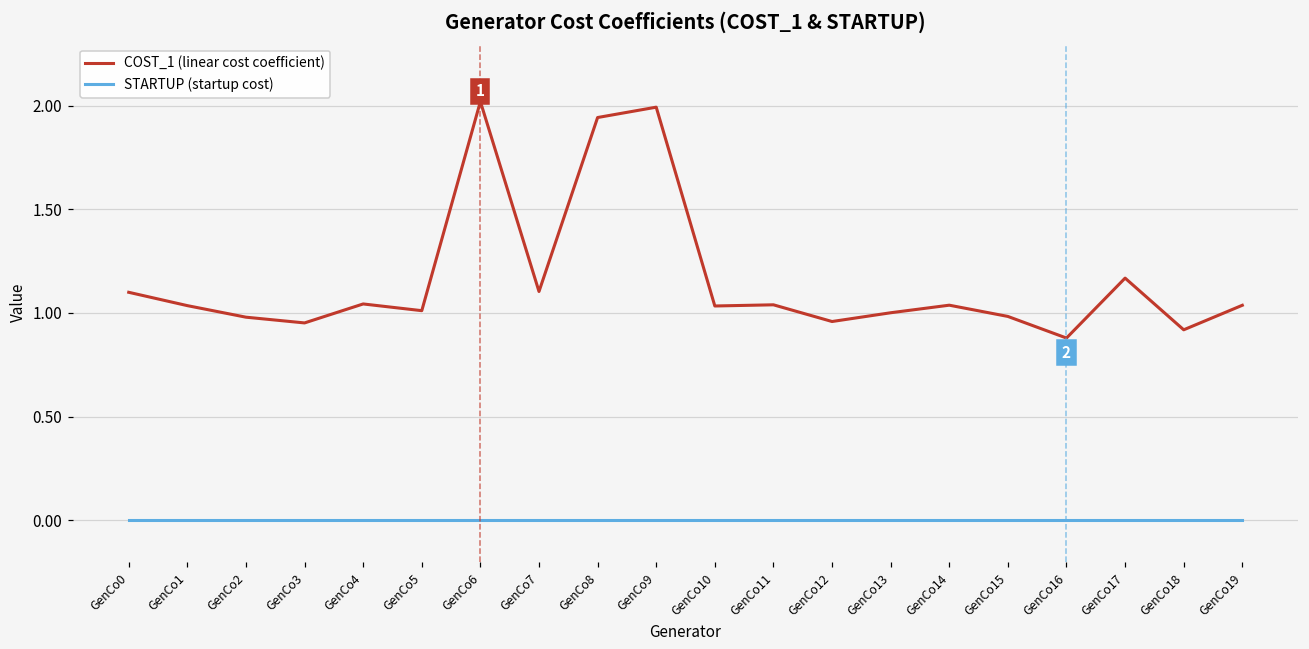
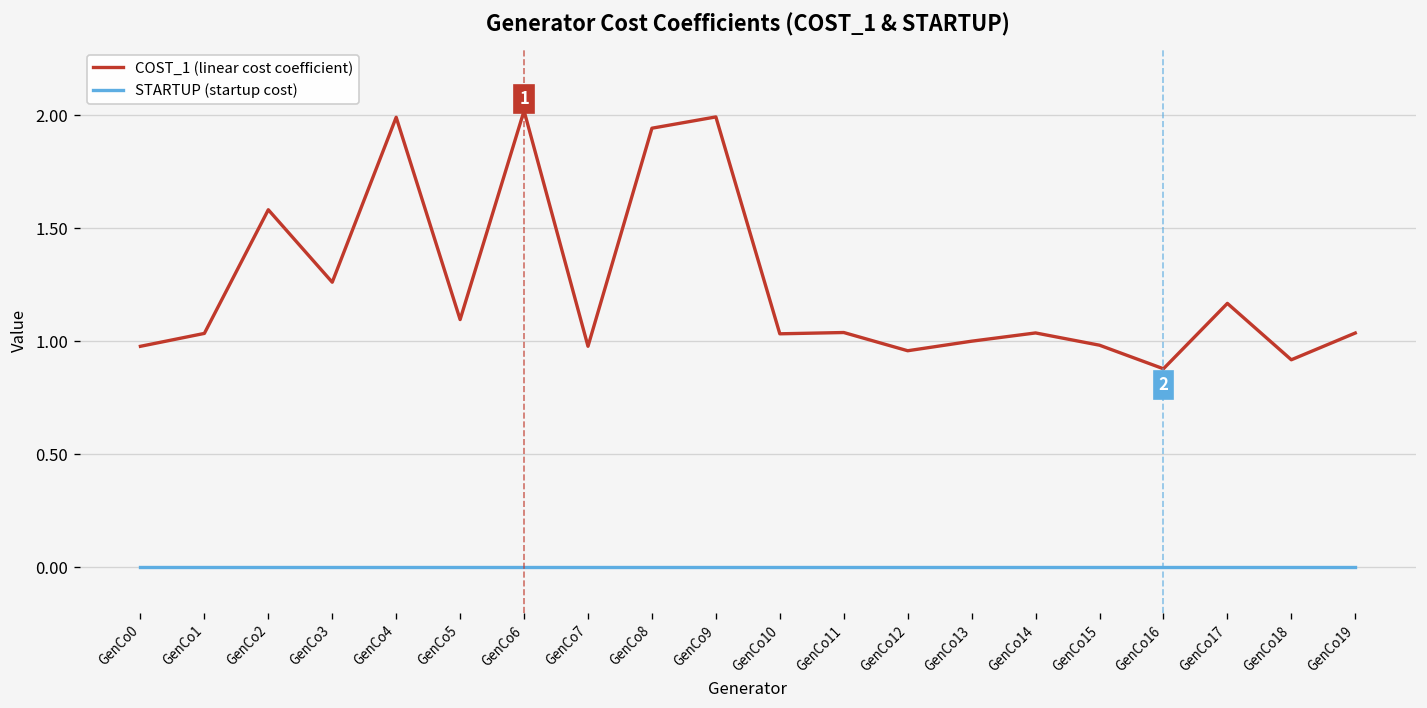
COST_1 (linear cost coefficient), GenCo0: 1.10 -> 0.98
COST_1 (linear cost coefficient), GenCo2: 0.98 -> 1.58
COST_1 (linear cost coefficient), GenCo3: 0.95 -> 1.26
COST_1 (linear cost coefficient), GenCo4: 1.04 -> 1.99
COST_1 (linear cost coefficient), GenCo5: 1.01 -> 1.10
COST_1 (linear cost coefficient), GenCo7: 1.10 -> 0.98
